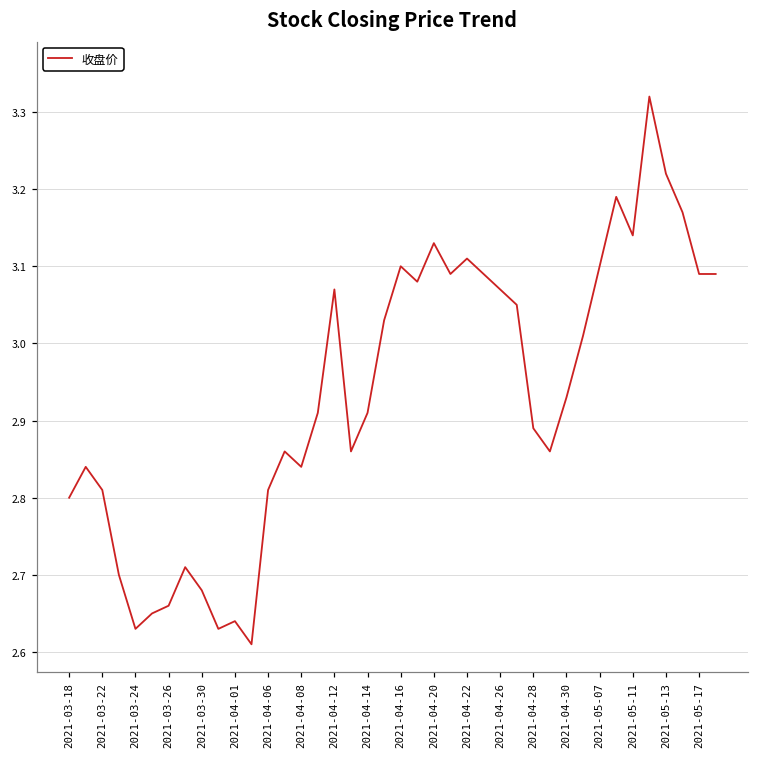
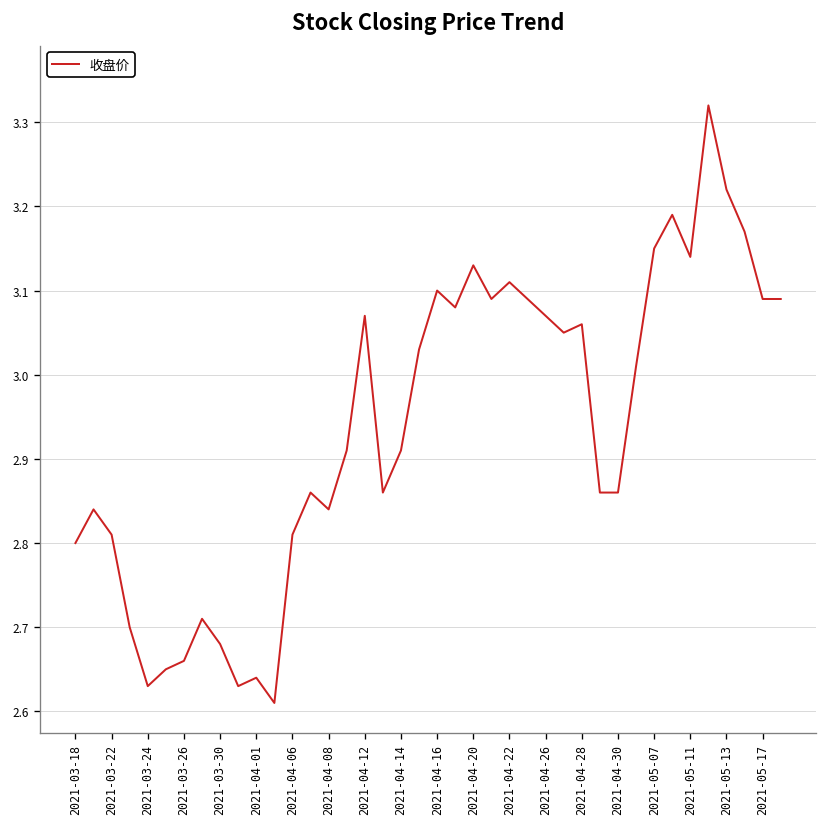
2021-04-28: 2.89 -> 3.06
2021-04-30: 2.93 -> 2.86
2021-05-07: 3.10 -> 3.15
